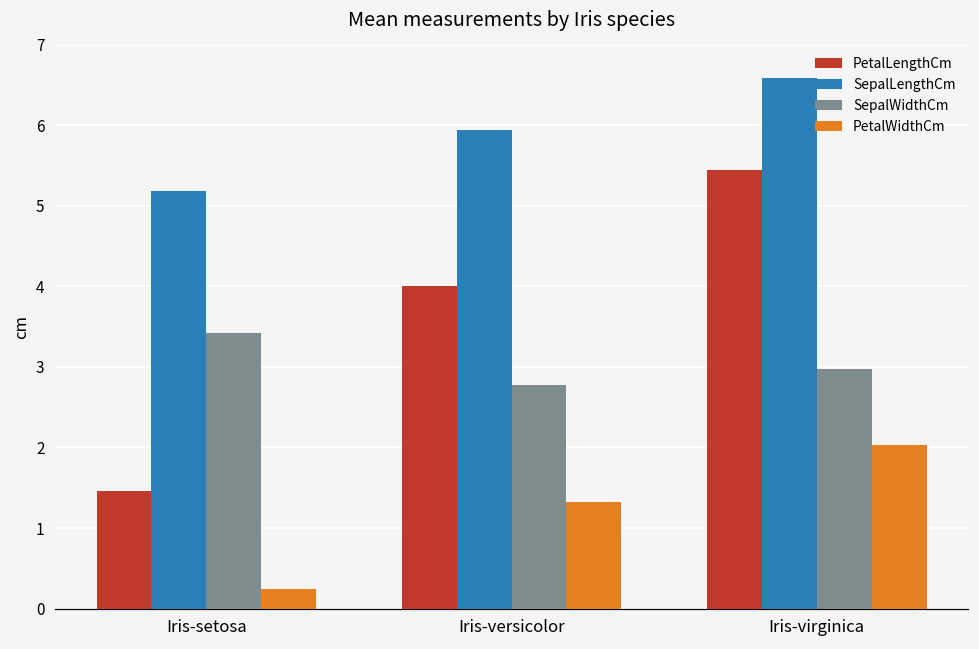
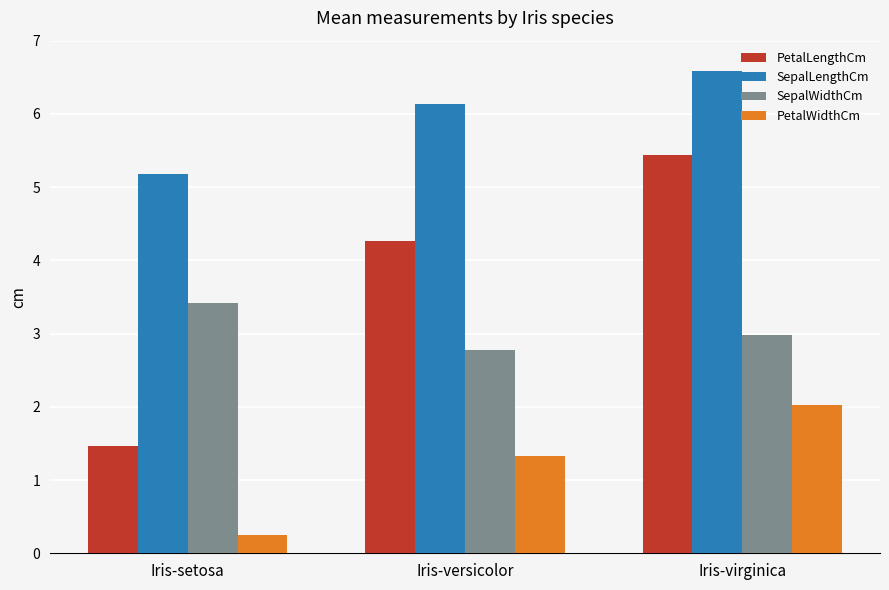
PetalLengthCm, Iris-versicolor: 4.0 -> 4.3
SepalLengthCm, Iris-versicolor: 5.9 -> 6.1
